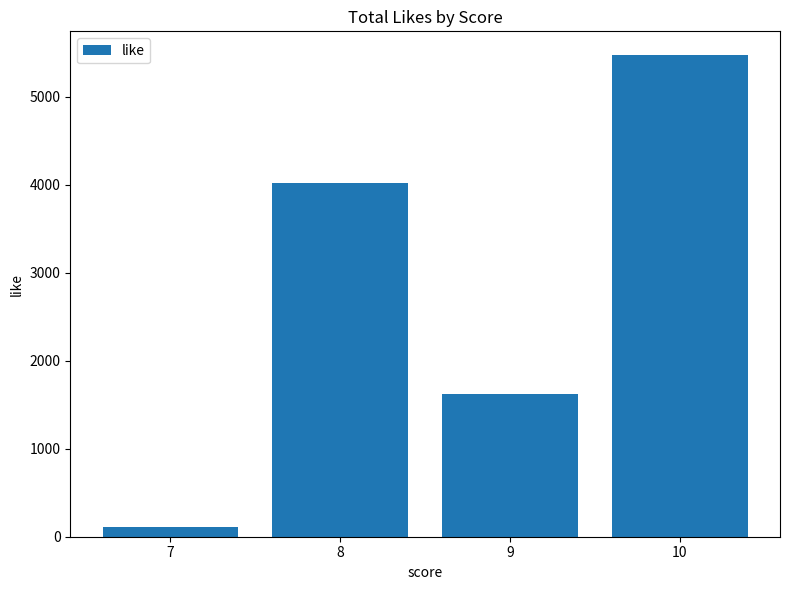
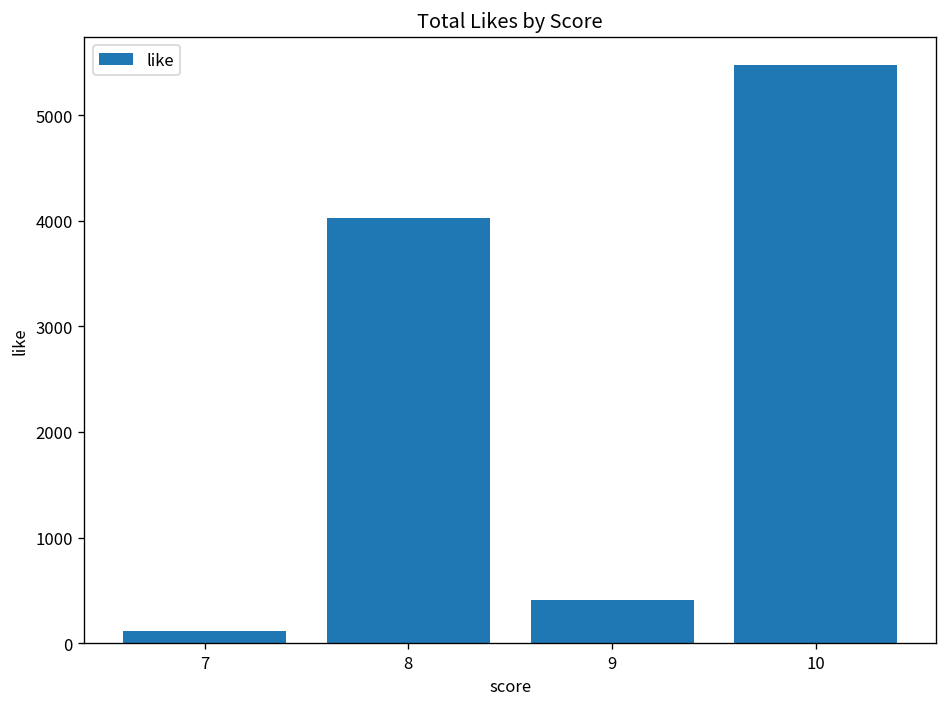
9: 1600 -> 400
